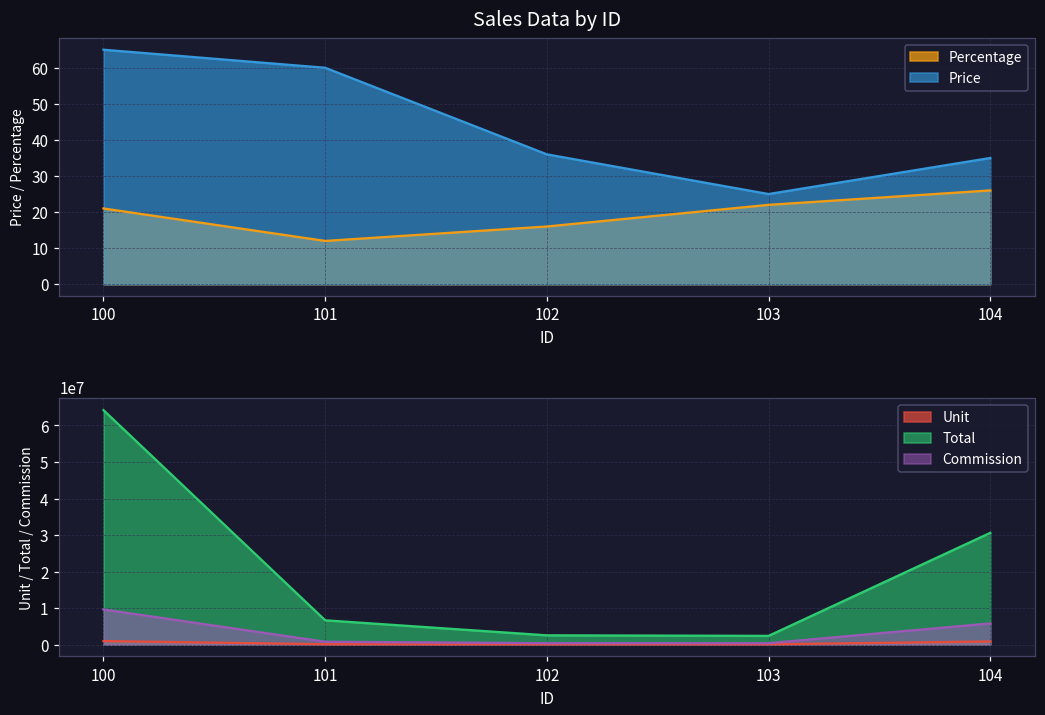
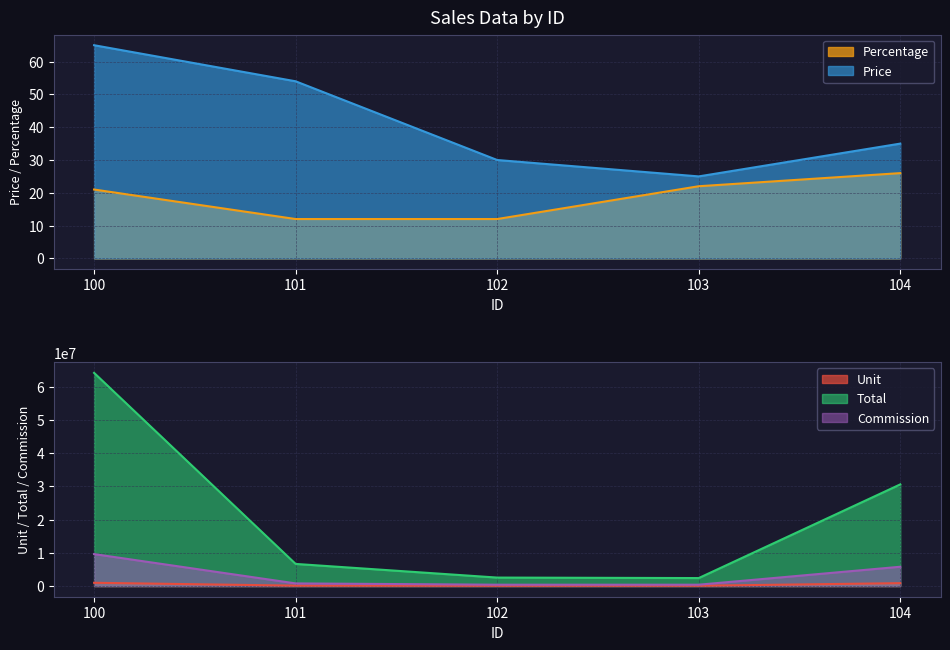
Sales Data by ID, Price, 101: 60 -> 54
Sales Data by ID, Percentage, 102: 16 -> 12
Sales Data by ID, Price, 102: 36 -> 30
